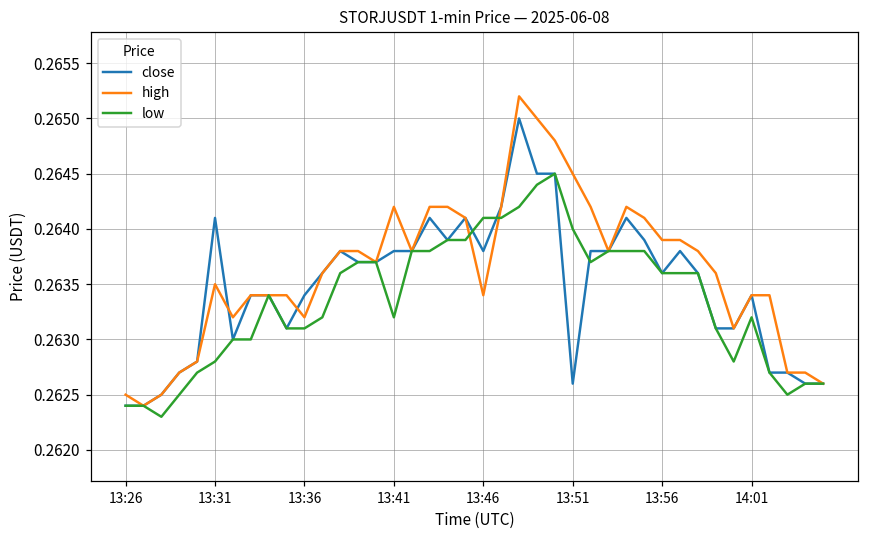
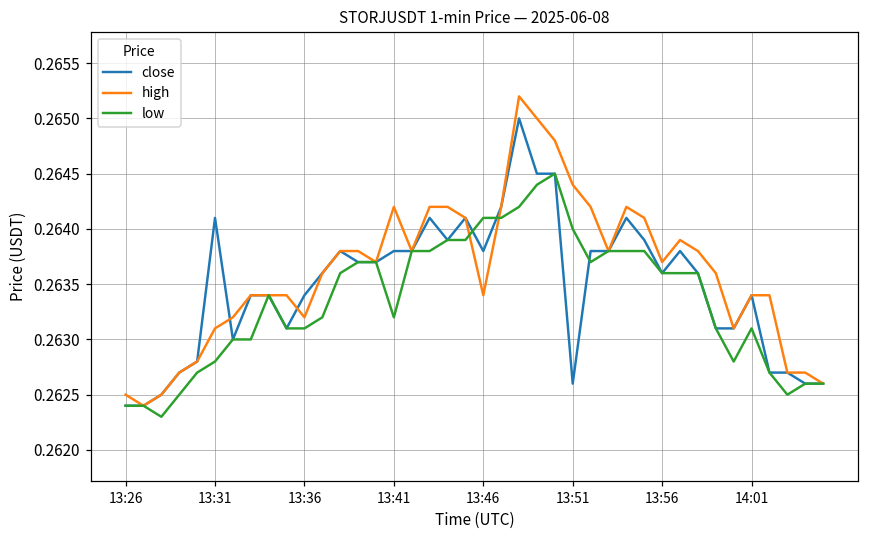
high, 13:31: 0.2635 -> 0.2631
high, 13:51: 0.2645 -> 0.2644
high, 13:56: 0.2639 -> 0.2637
low, 14:01: 0.2632 -> 0.2631
